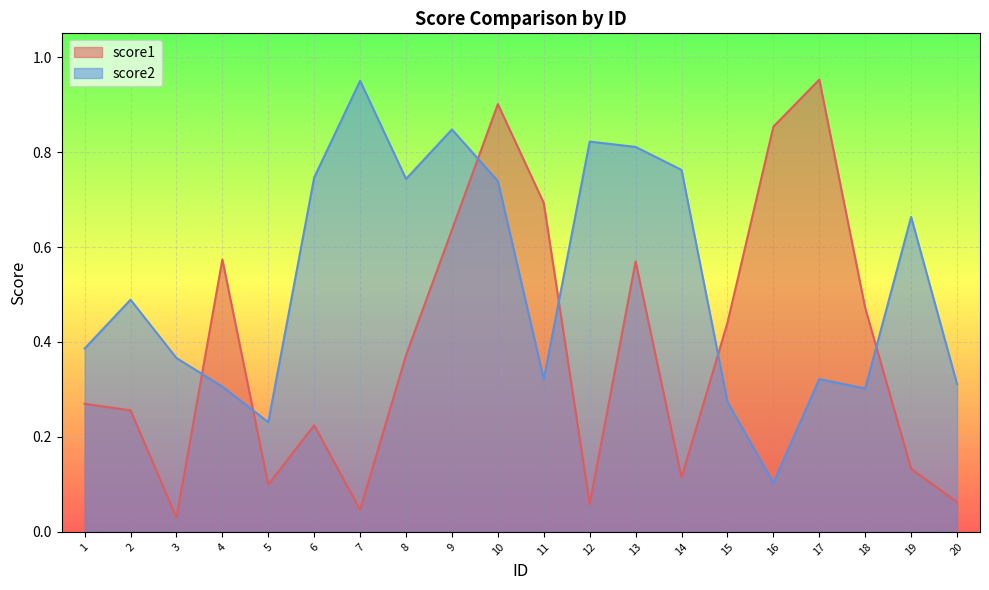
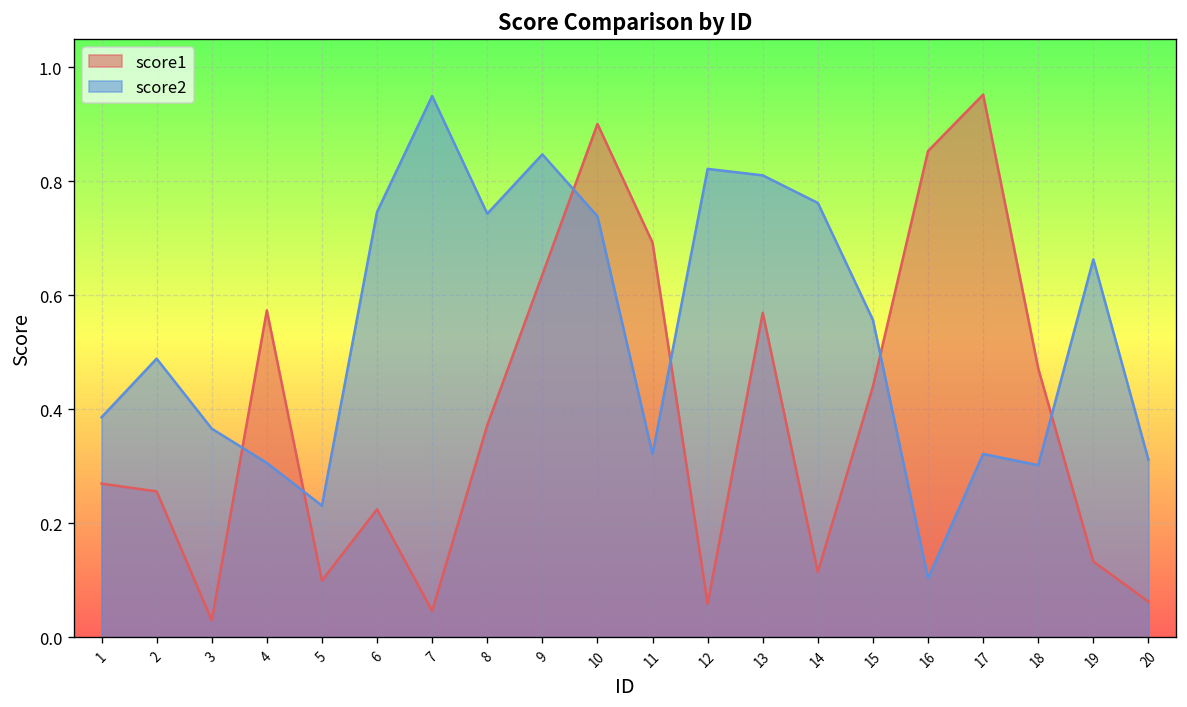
score2, 15: 0.27 -> 0.56
